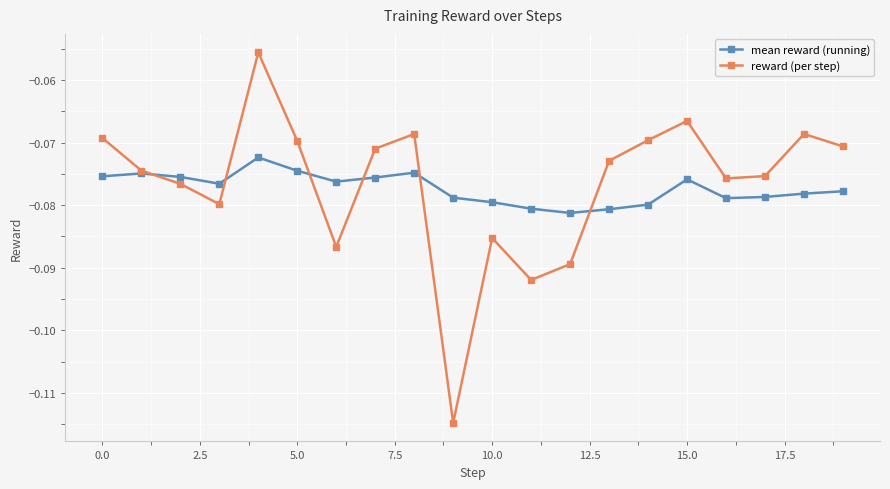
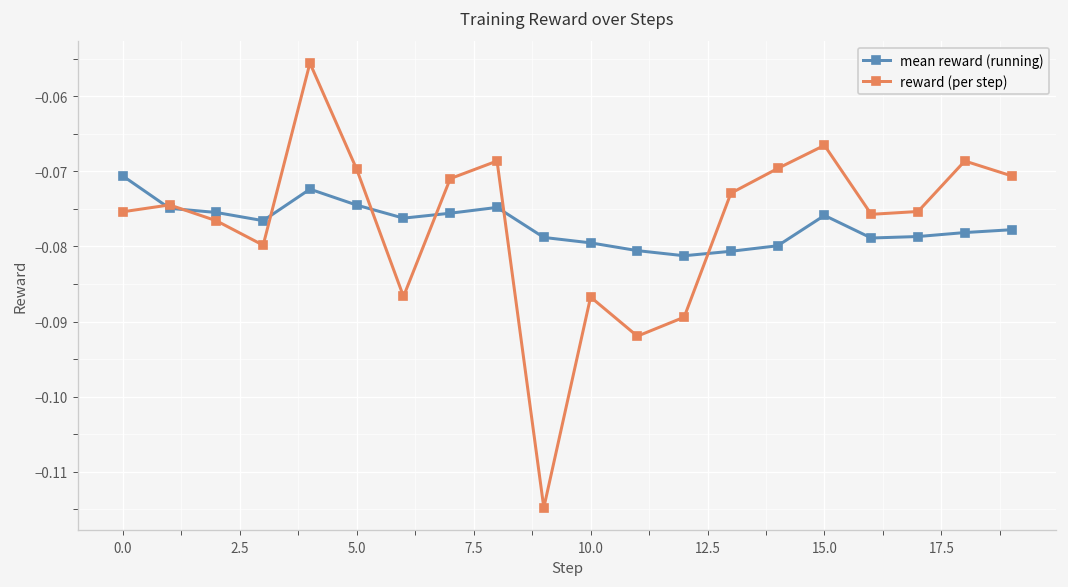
mean reward (running), 0.0: -0.075 -> -0.071
reward (per step), 0.0: -0.069 -> -0.075
reward (per step), 10.0: -0.085 -> -0.087
